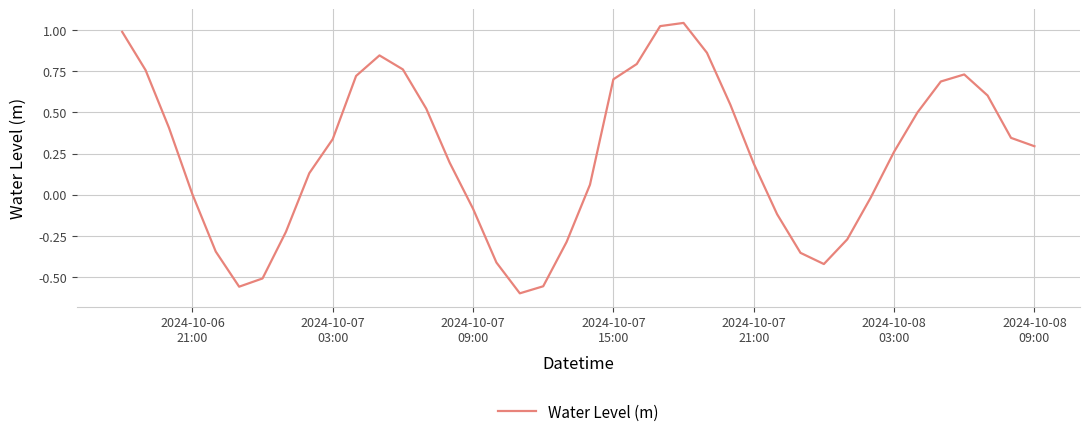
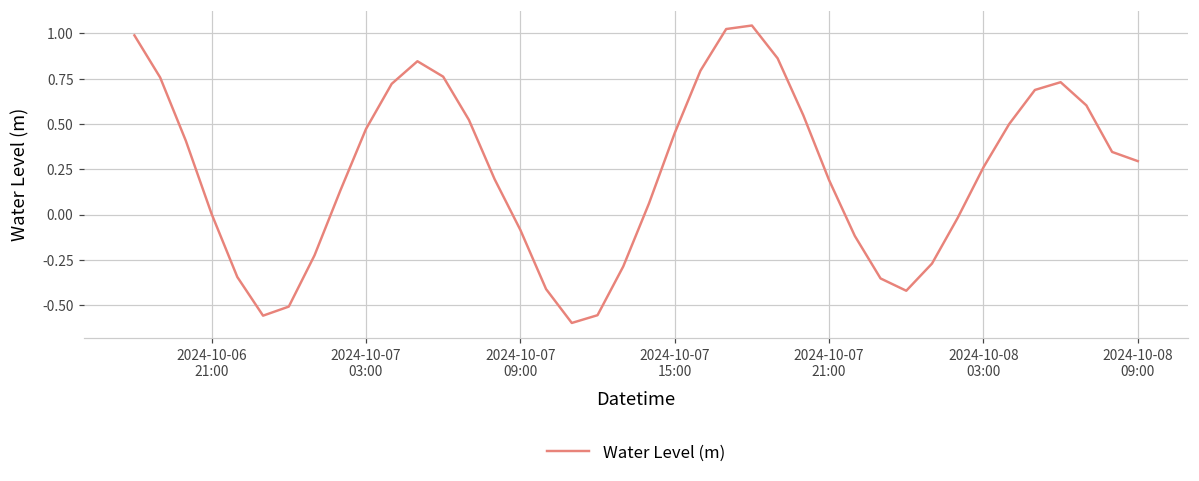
2024-10-07 03:00: 0.34 -> 0.47
2024-10-07 15:00: 0.70 -> 0.45
